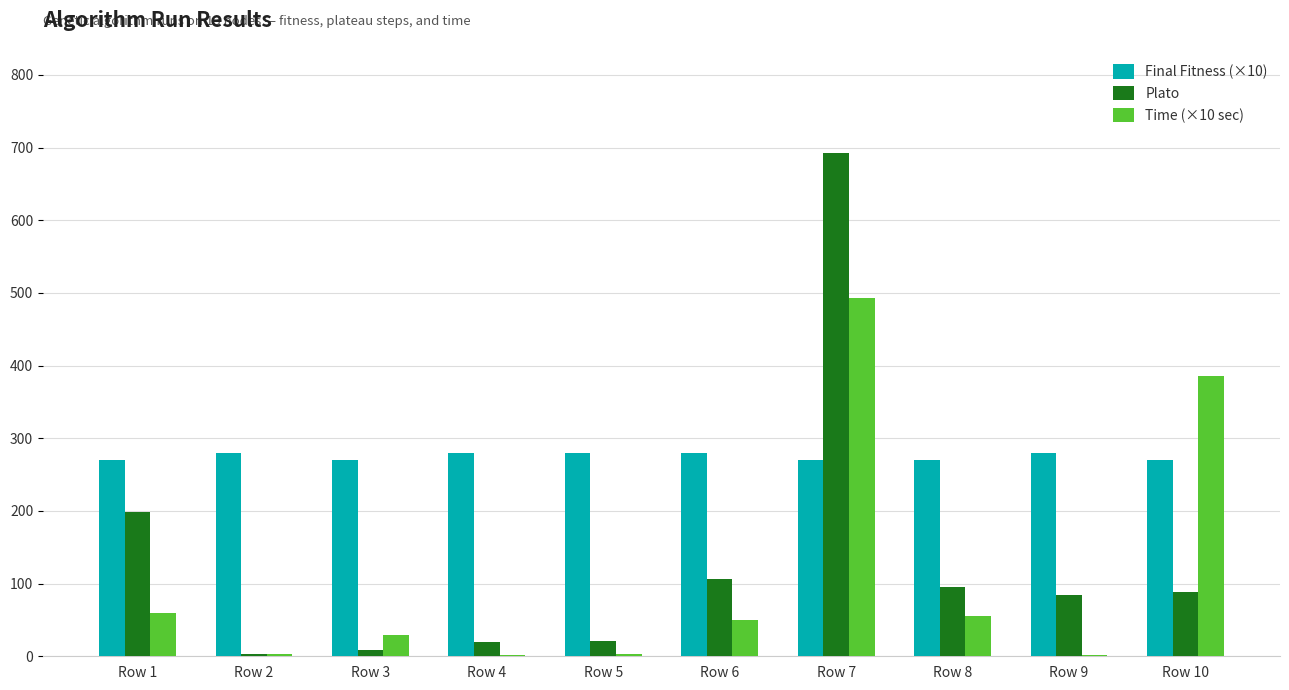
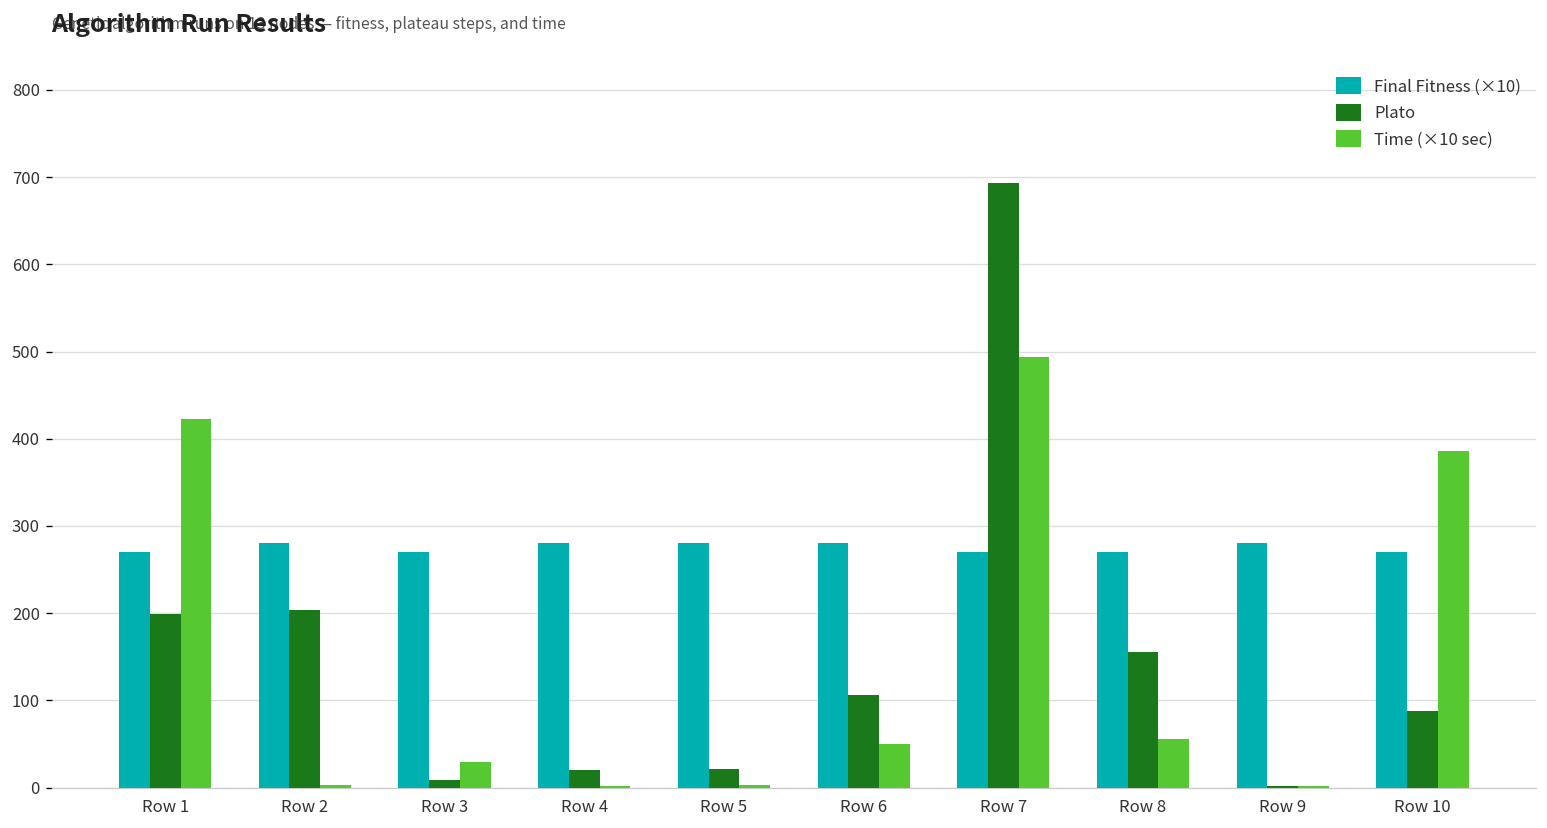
Time (×10 sec), Row 1: 60 -> 420
Plato, Row 2: 0 -> 200
Plato, Row 8: 100 -> 160
Plato, Row 9: 80 -> 0
